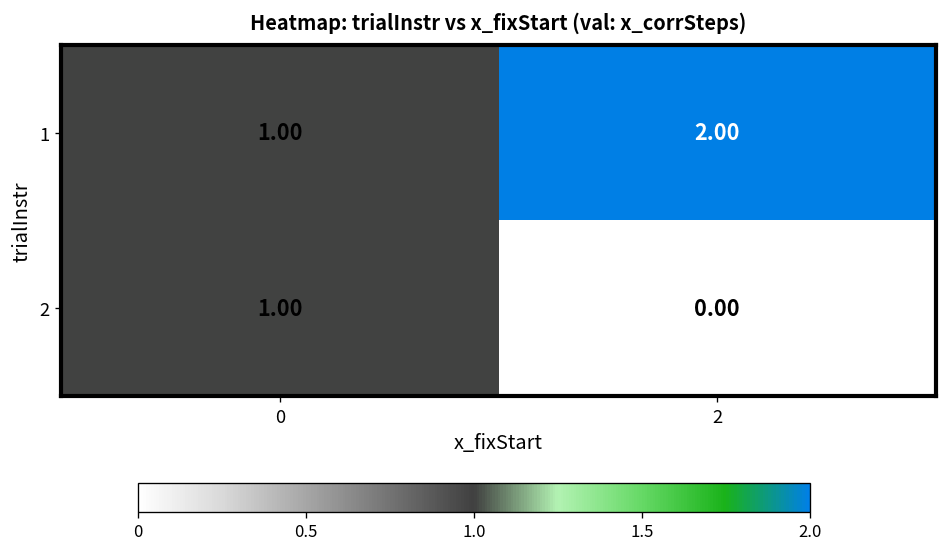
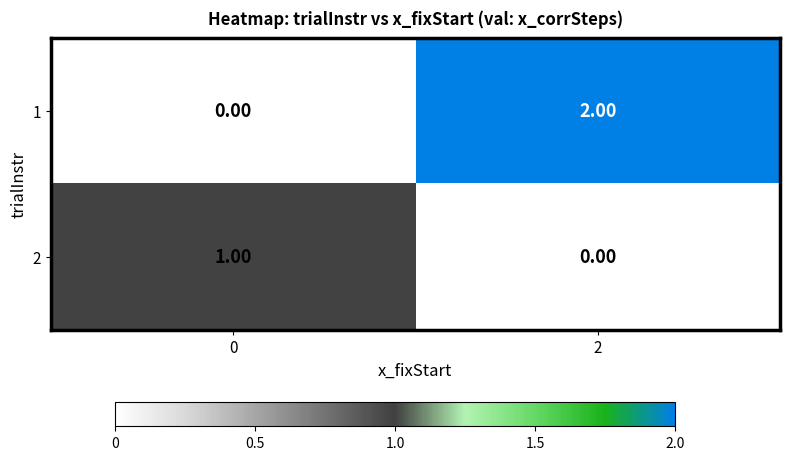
1, 0: 1.00 -> 0.00
